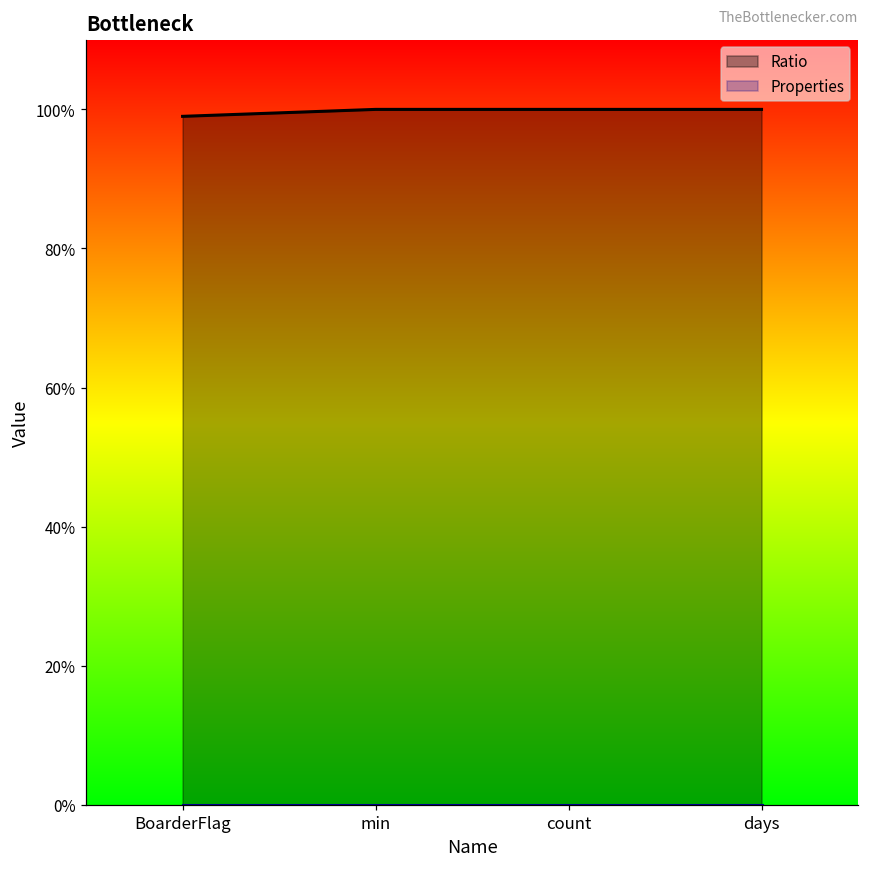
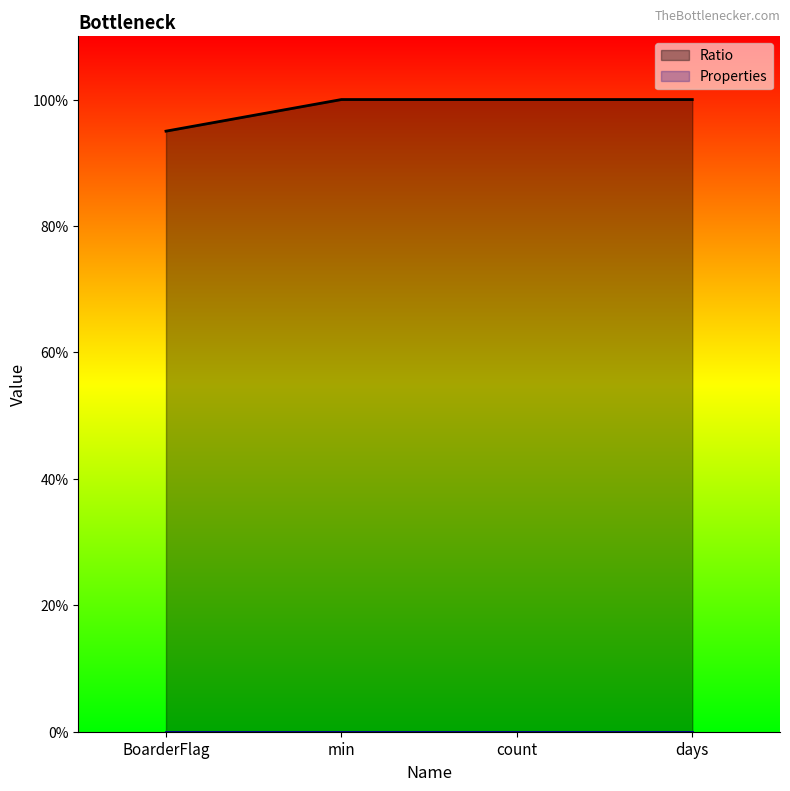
Ratio, BoarderFlag: 99% -> 95%
